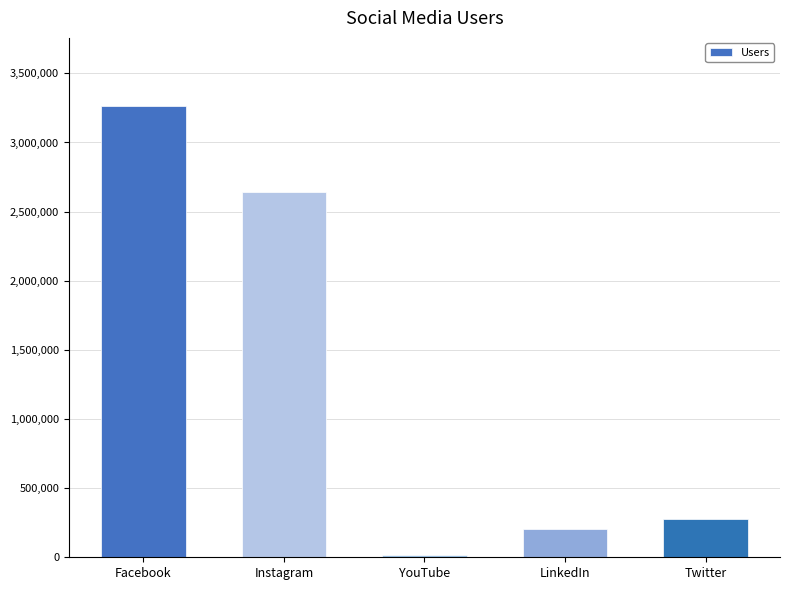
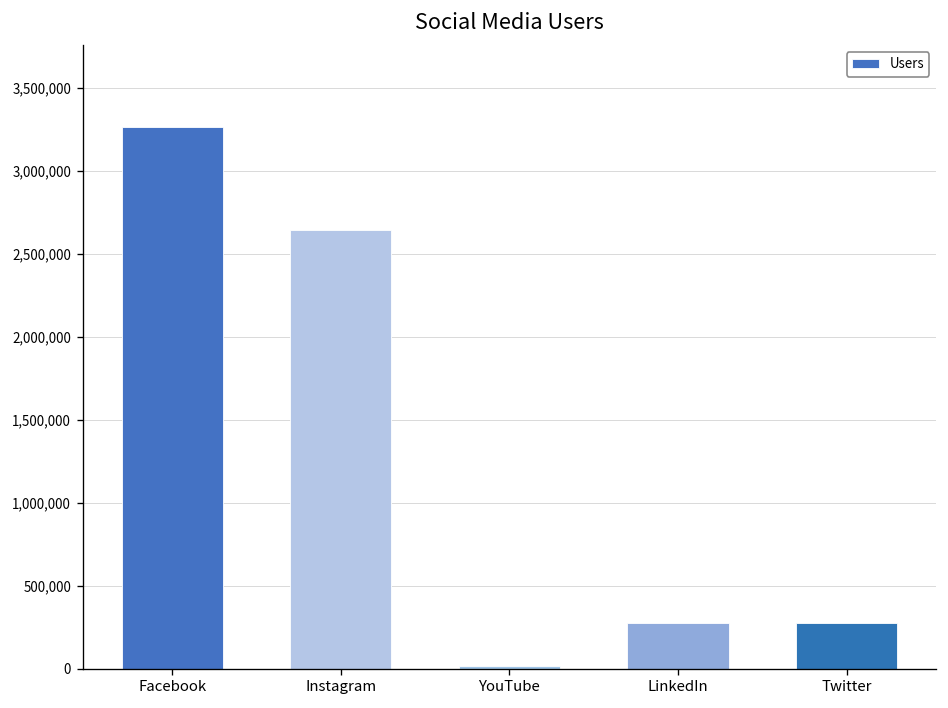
LinkedIn: 210,000 -> 280,000
